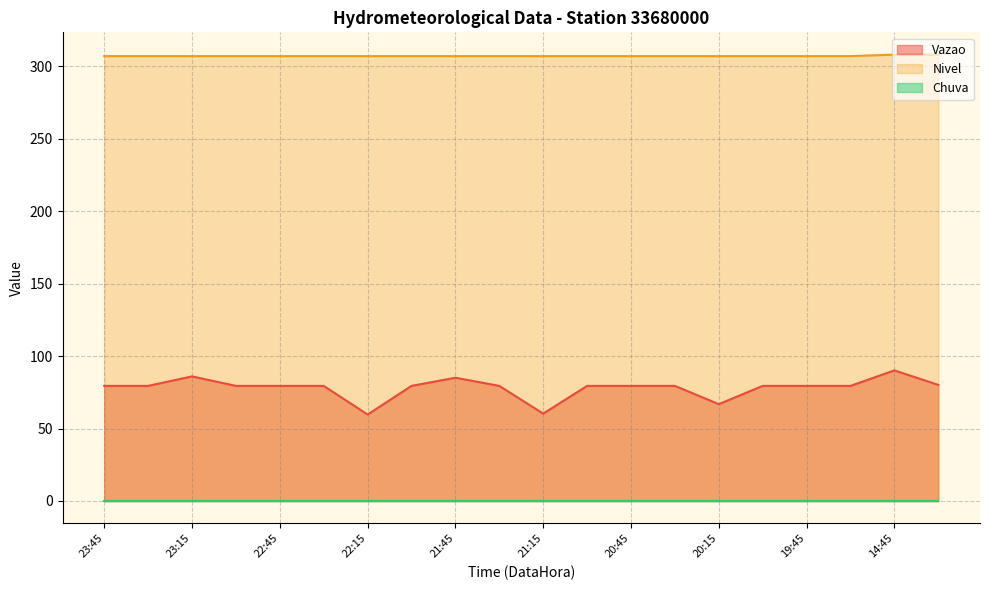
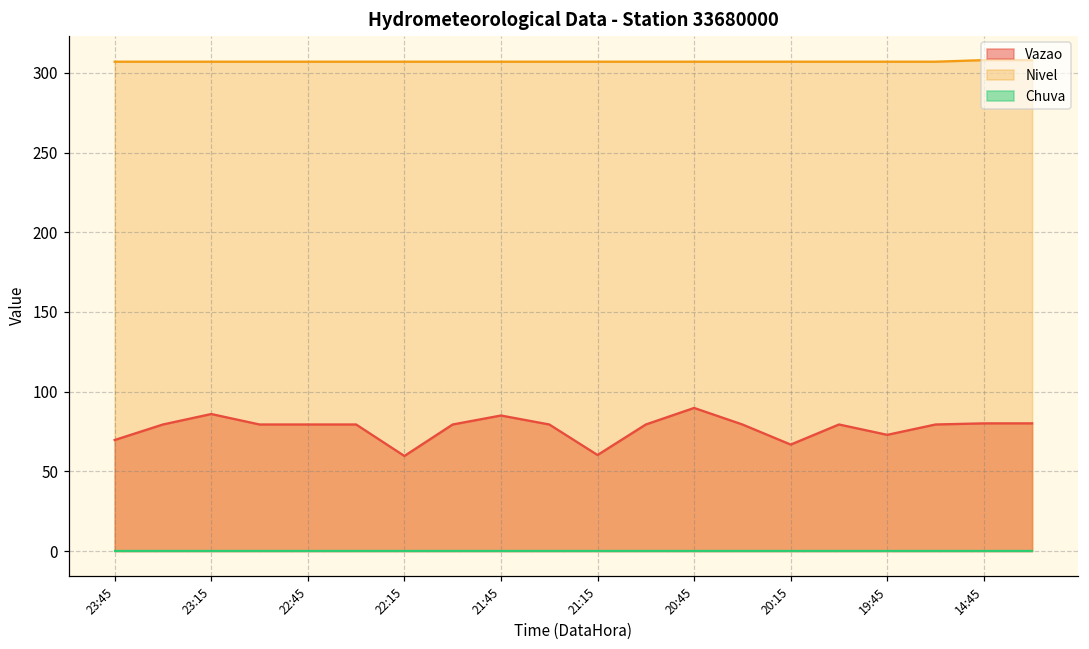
Vazao, 23:45: 79 -> 70
Vazao, 20:45: 79 -> 90
Vazao, 19:45: 79 -> 73
Vazao, 14:45: 90 -> 80
